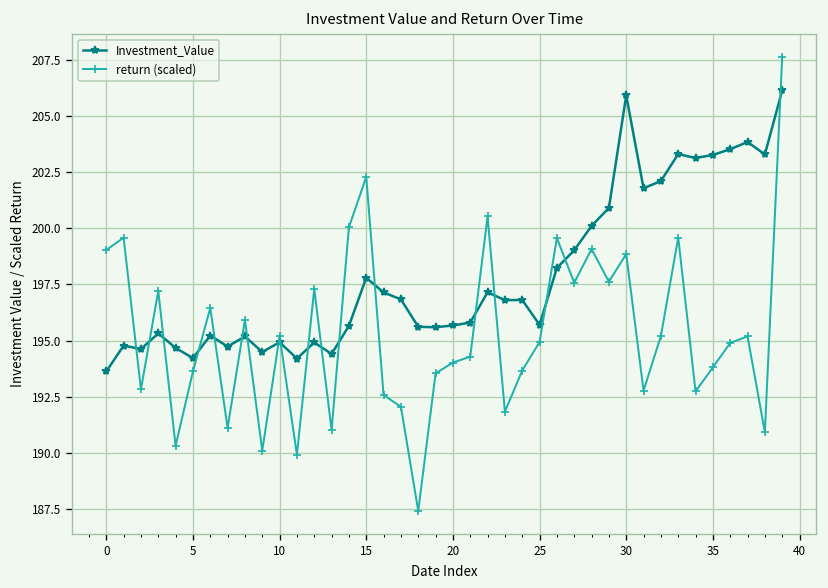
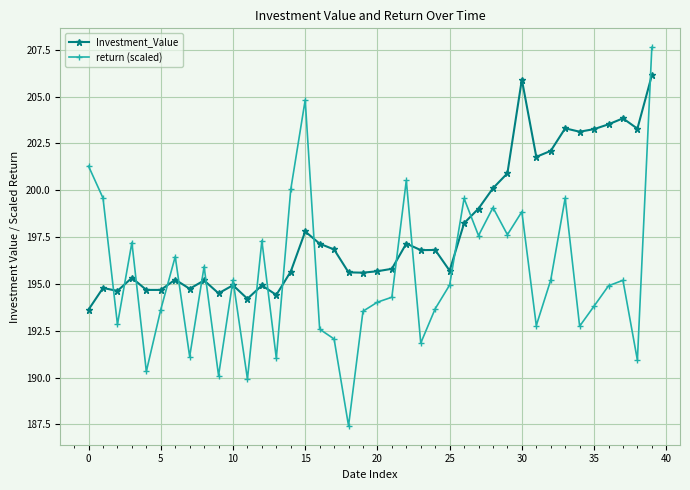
return (scaled), 0: 199.0 -> 201.3
Investment_Value, 5: 194.2 -> 194.7
return (scaled), 15: 202.3 -> 204.8
